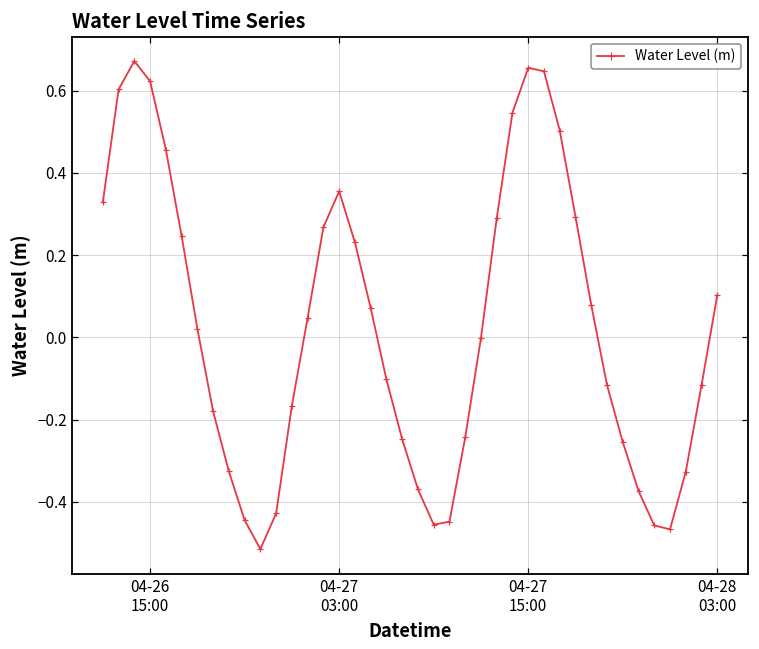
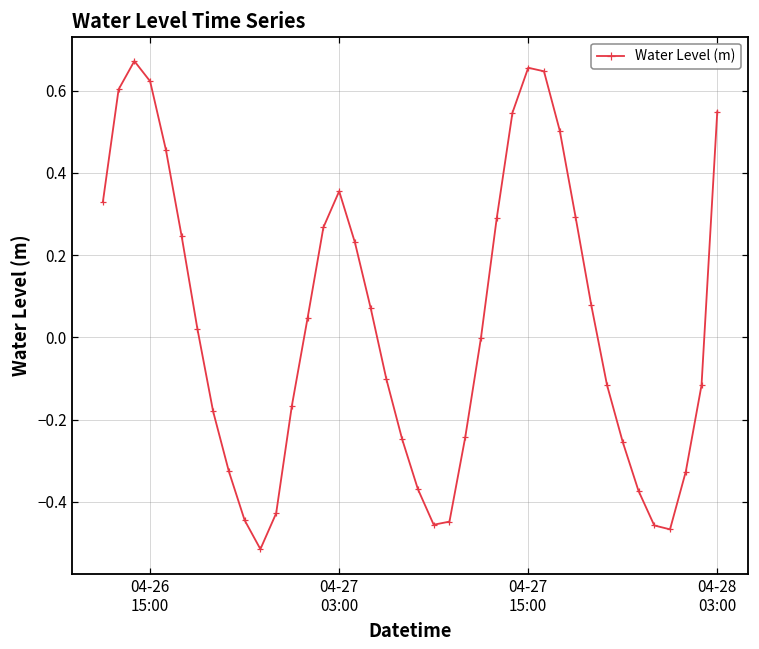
04-28 03:00: 0.10 -> 0.55
